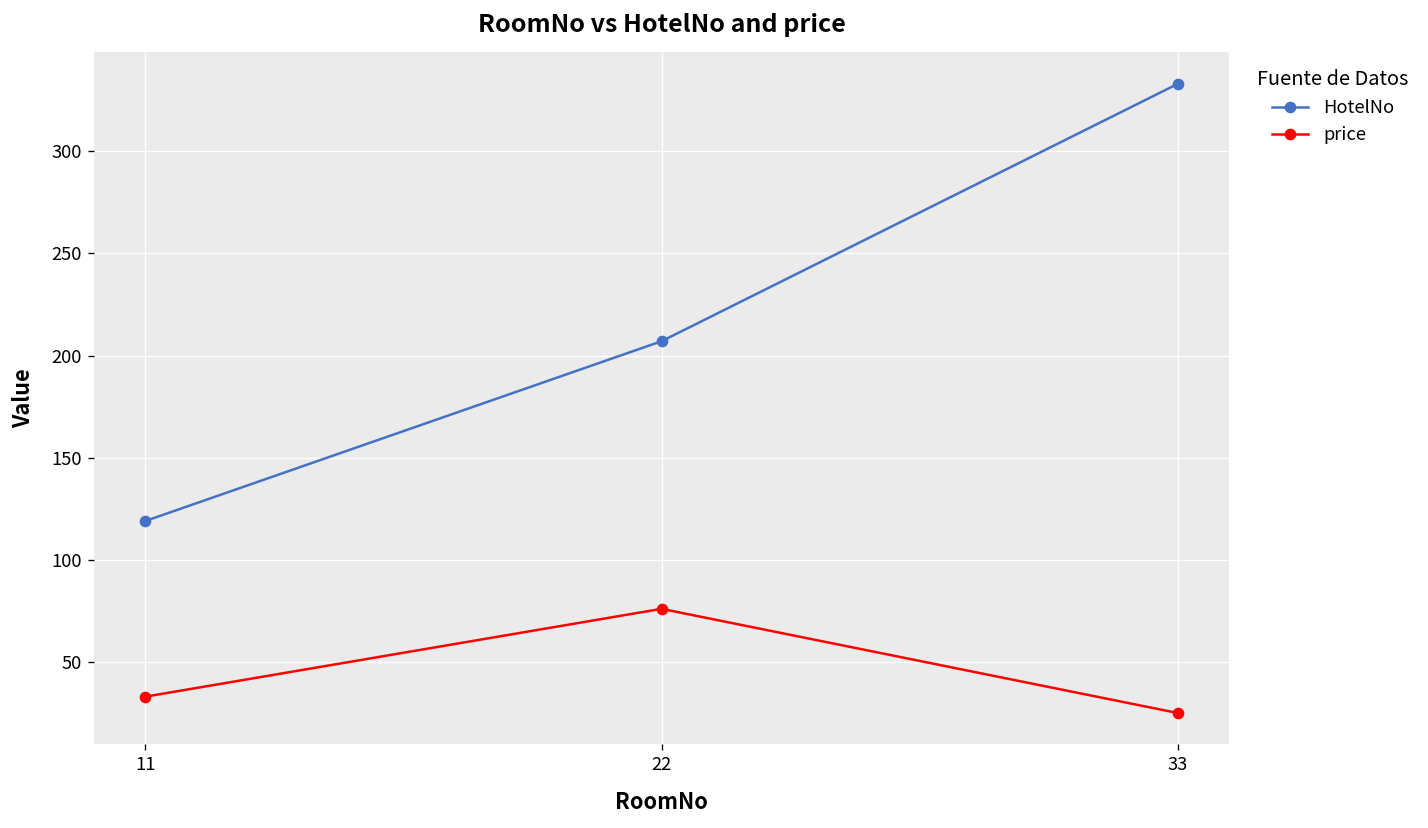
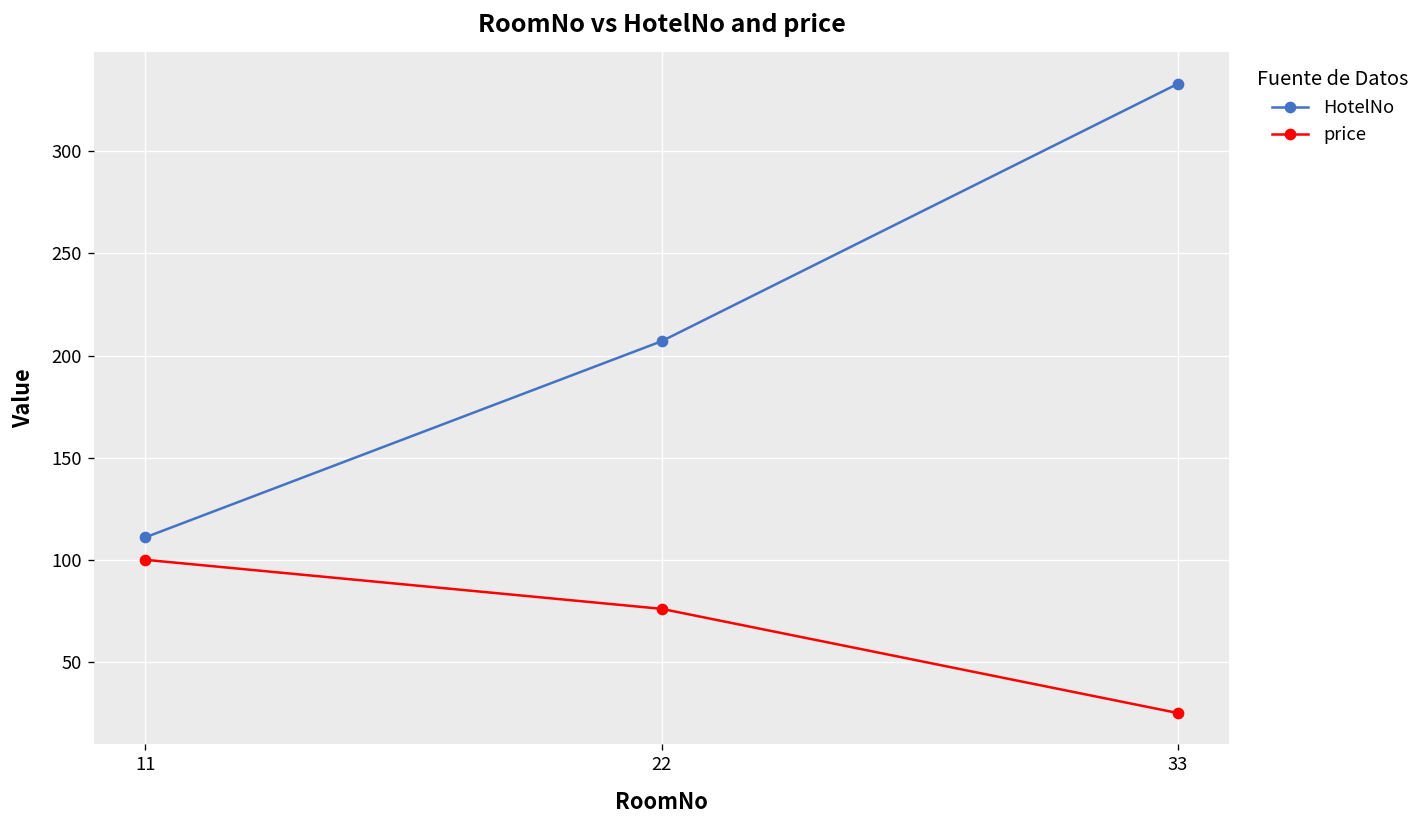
HotelNo, 11: 119 -> 111
price, 11: 33 -> 100
